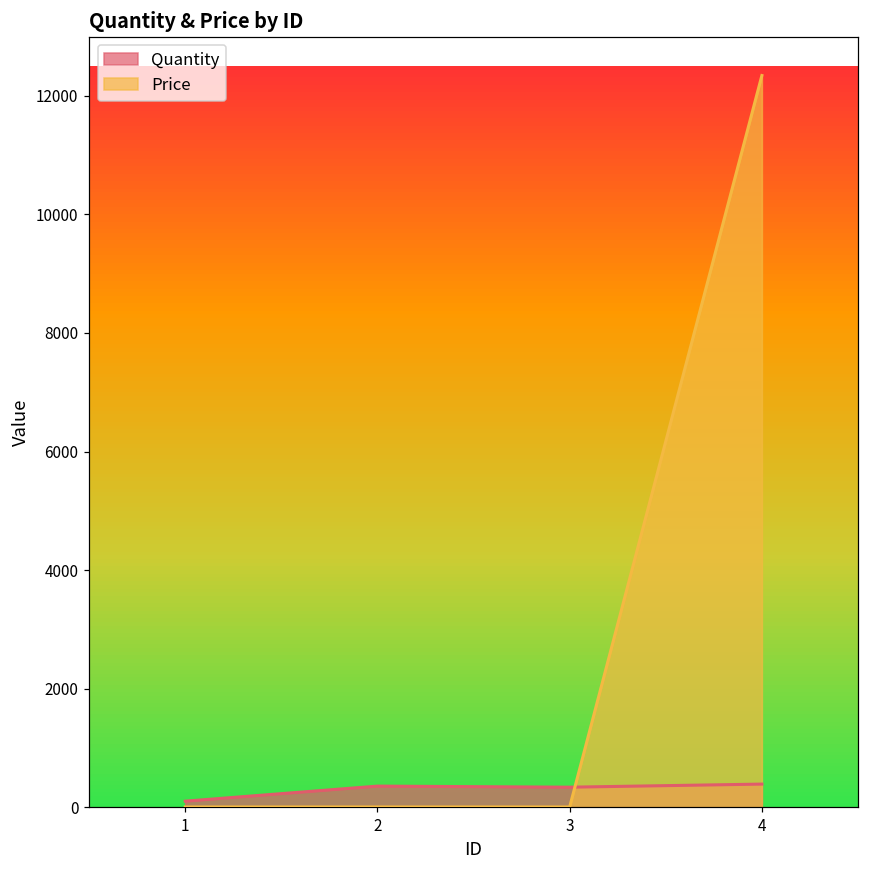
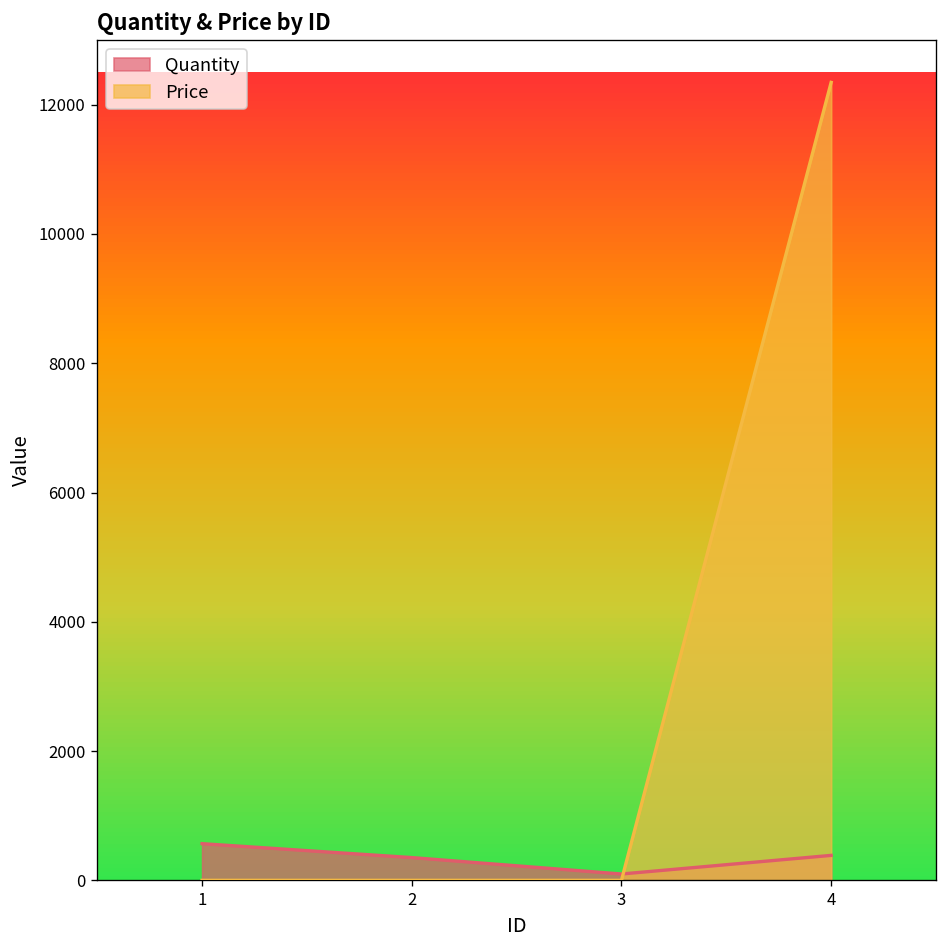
Quantity, 1: 100 -> 600
Quantity, 3: 300 -> 100
